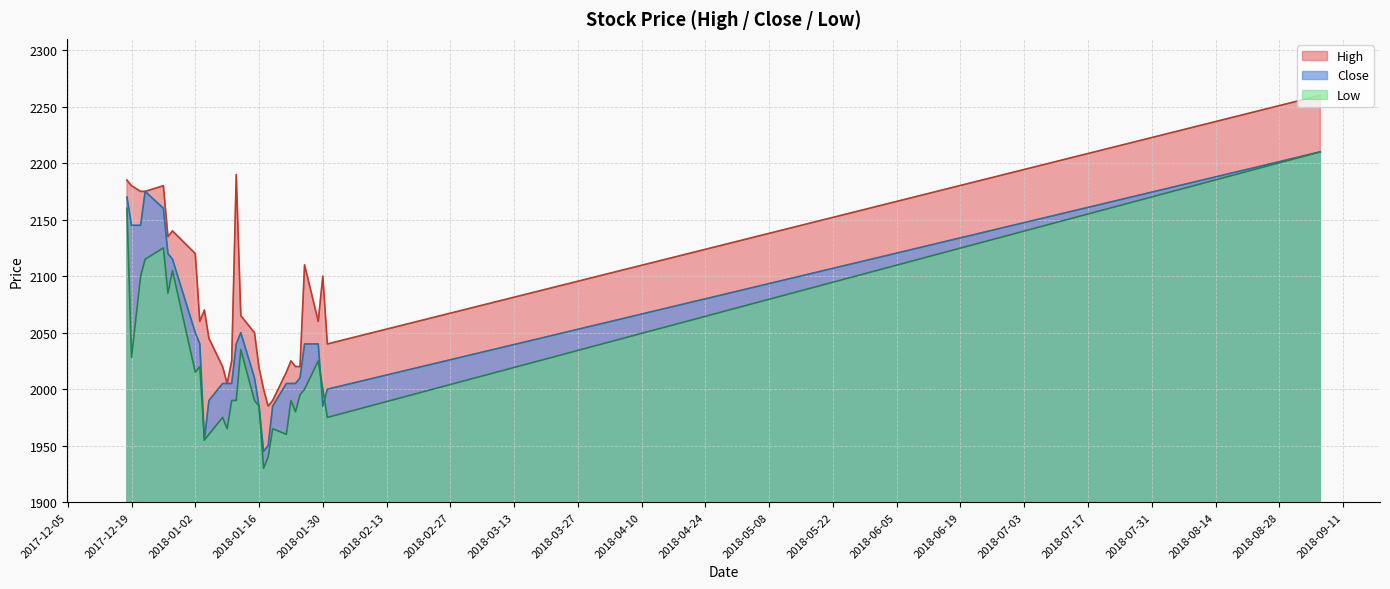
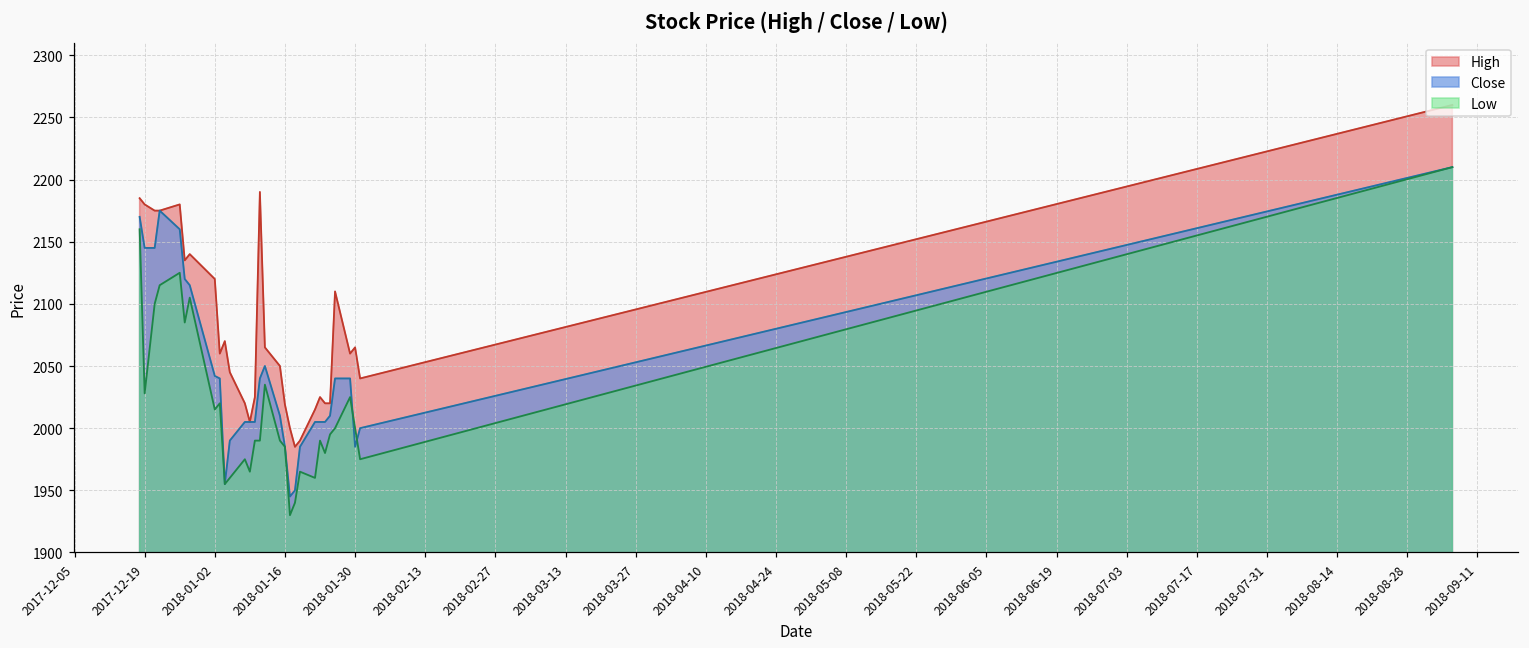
Close, 2018-01-02: 2050 -> 2042
High, 2018-01-30: 2100 -> 2065
